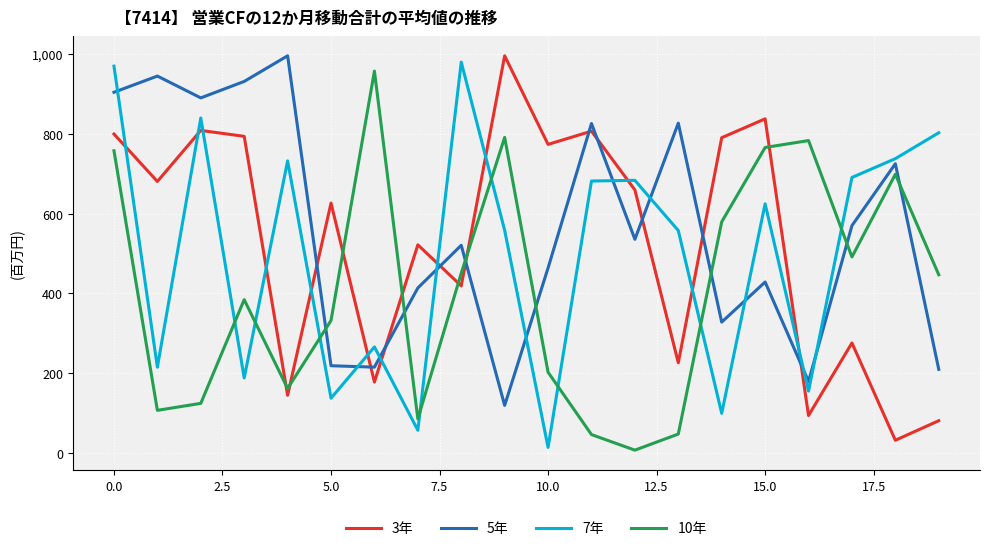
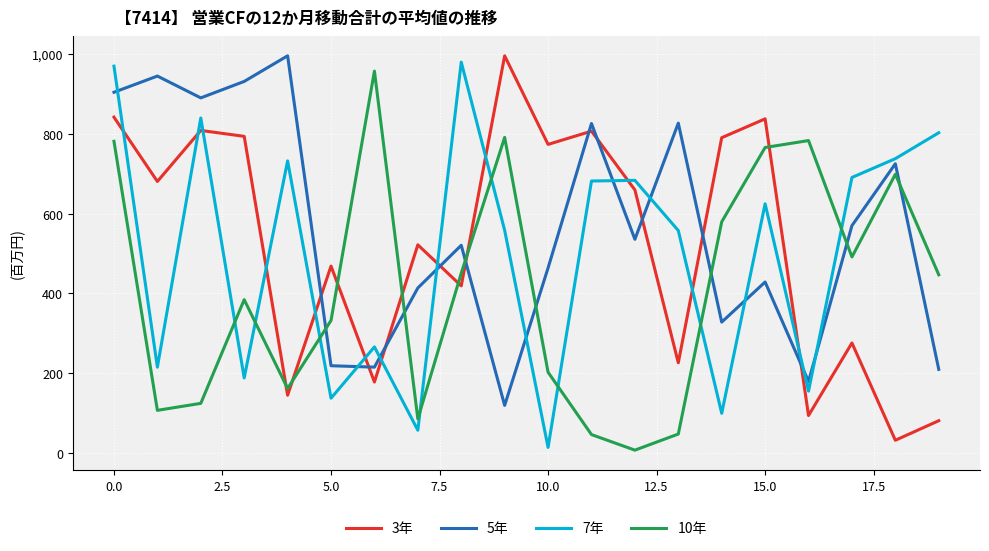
3年, 0.0: 800 -> 840
10年, 0.0: 760 -> 780
3年, 5.0: 630 -> 470
